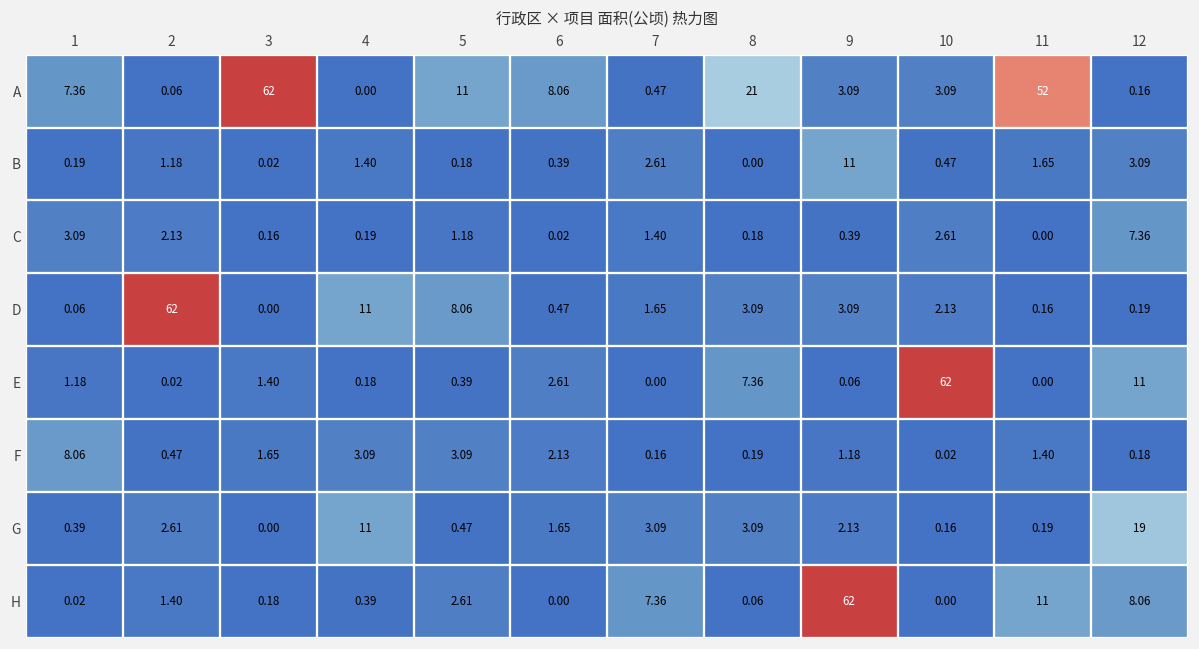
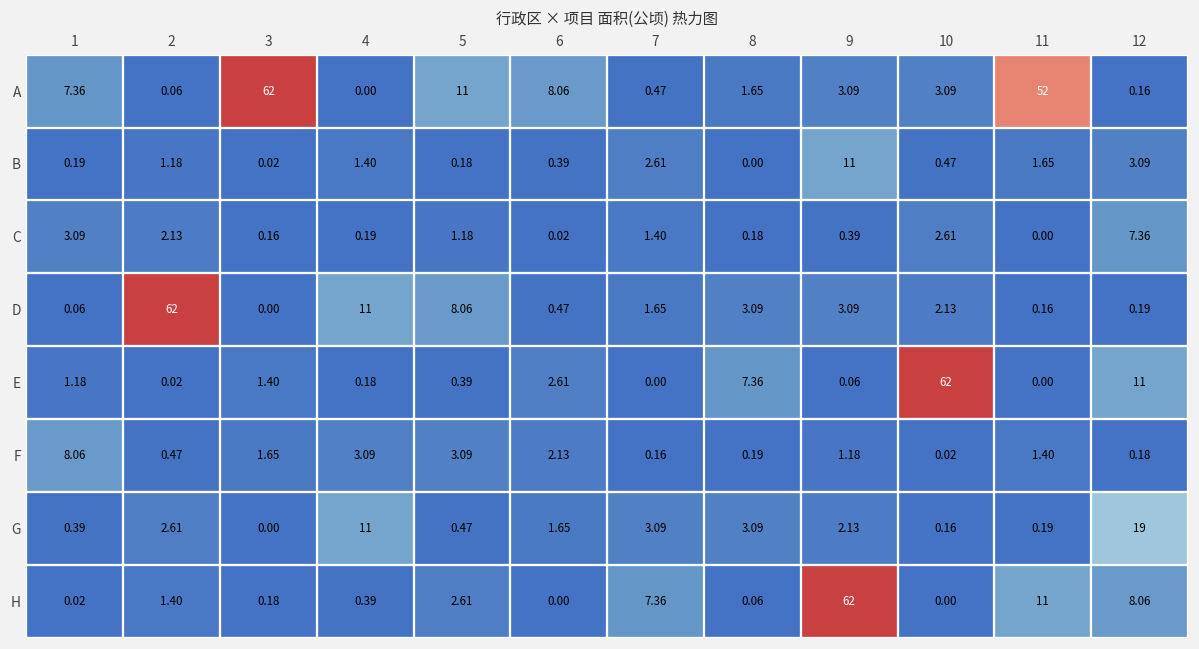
A, 8: 21 -> 1.65
